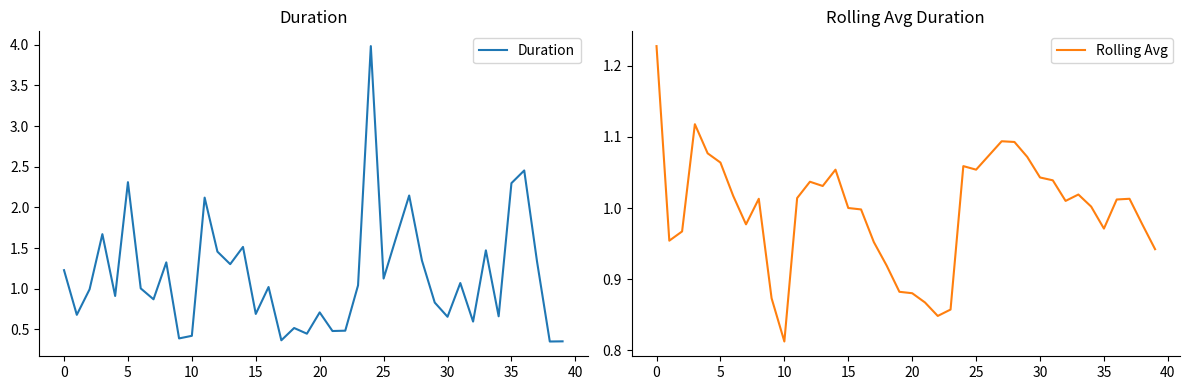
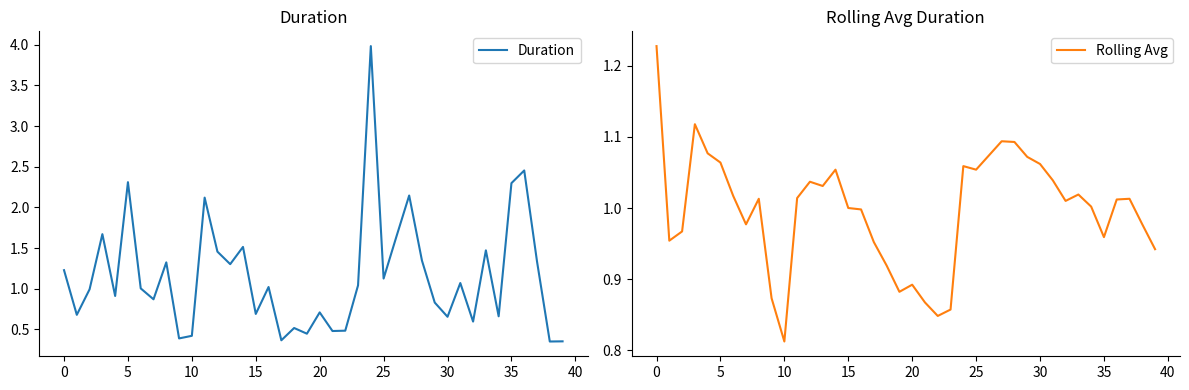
Rolling Avg Duration, 20: 0.88 -> 0.89
Rolling Avg Duration, 30: 1.04 -> 1.06
Rolling Avg Duration, 35: 0.97 -> 0.96
